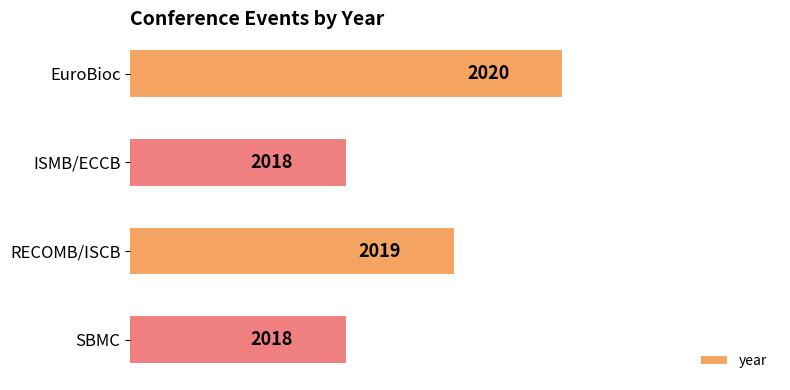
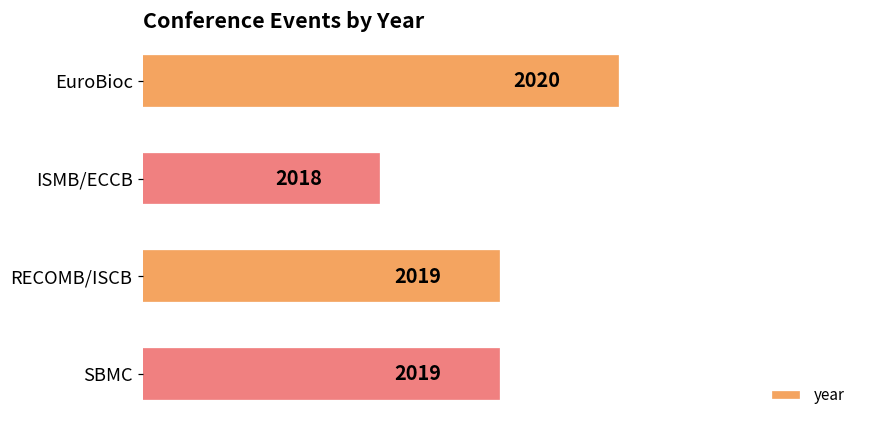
SBMC: 2018 -> 2019
